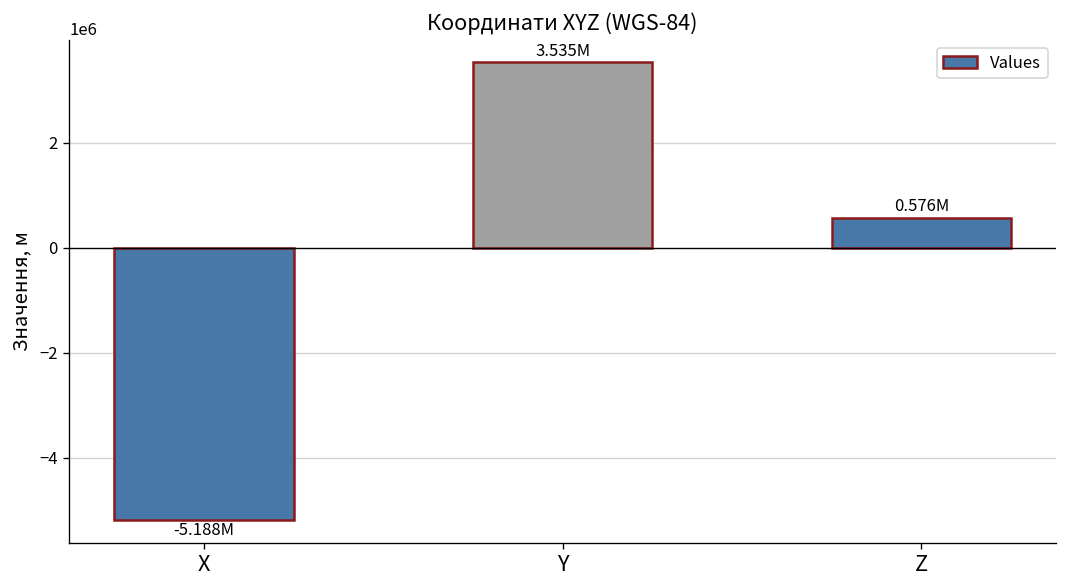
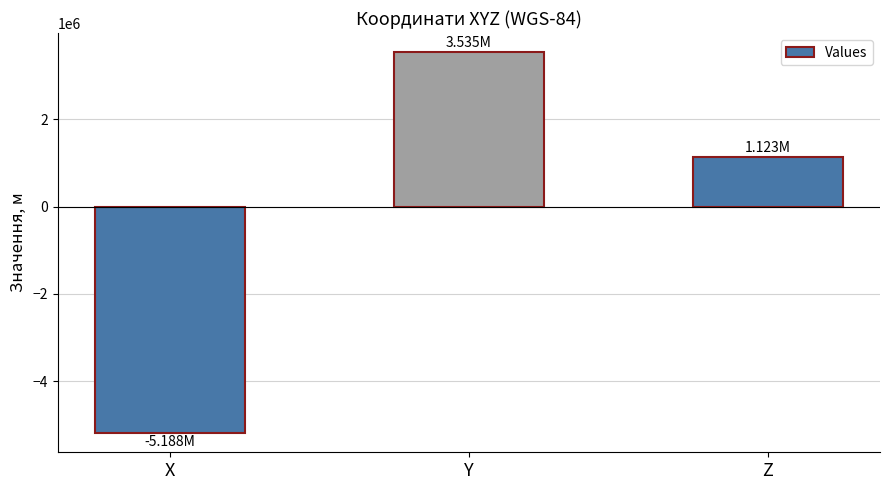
Z: 0.576M -> 1.123M
